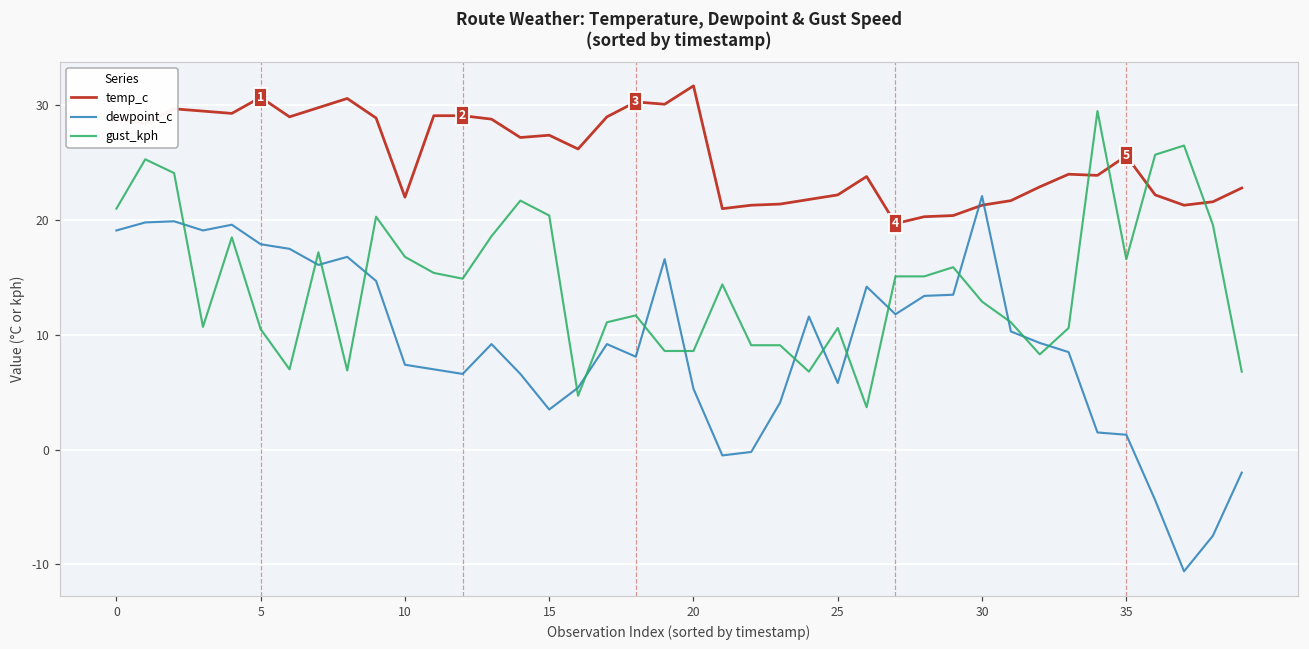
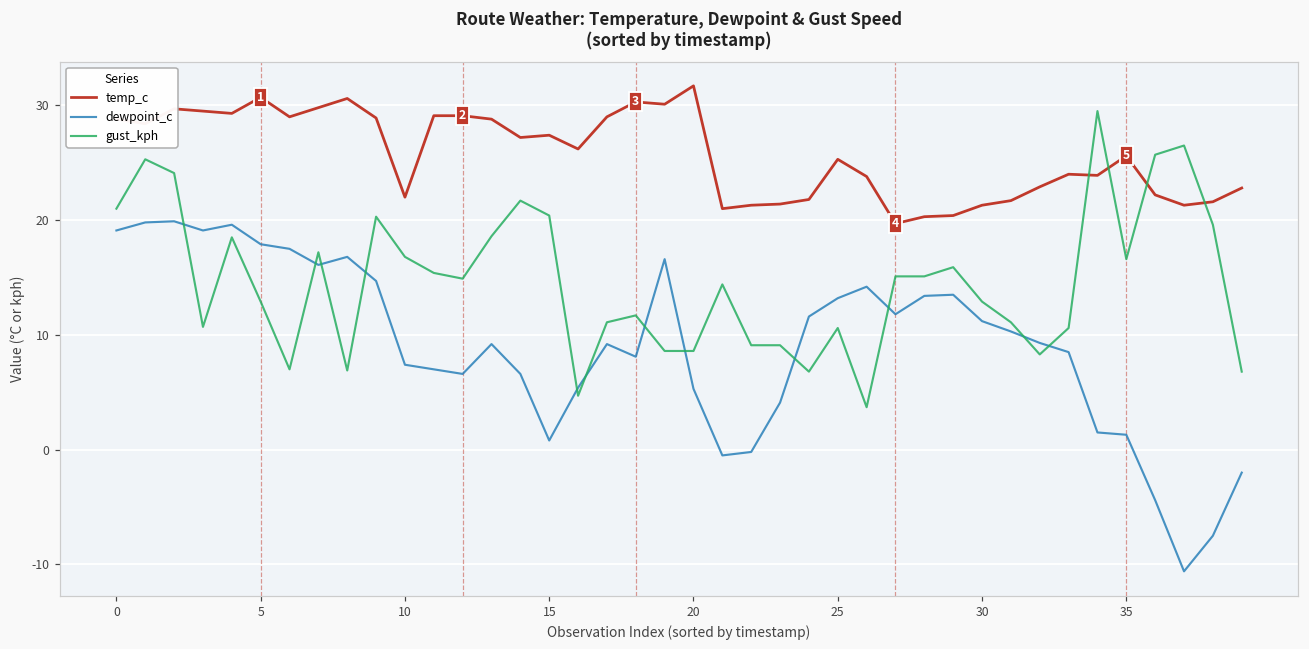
gust_kph, 5: 10.5 -> 12.9
dewpoint_c, 15: 3.5 -> 0.8
temp_c, 25: 22.2 -> 25.3
dewpoint_c, 25: 5.8 -> 13.2
dewpoint_c, 30: 22.1 -> 11.2
